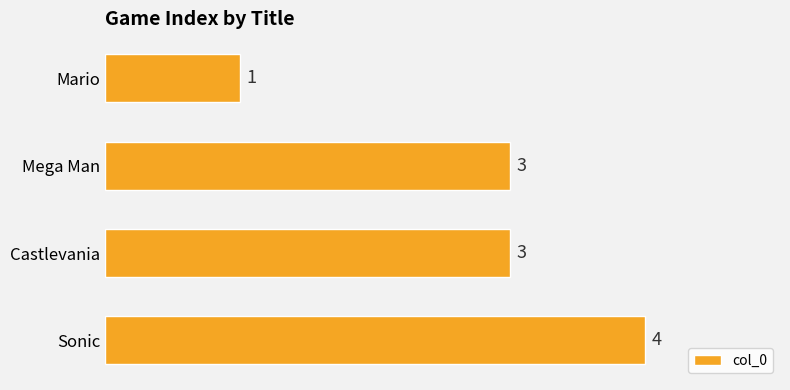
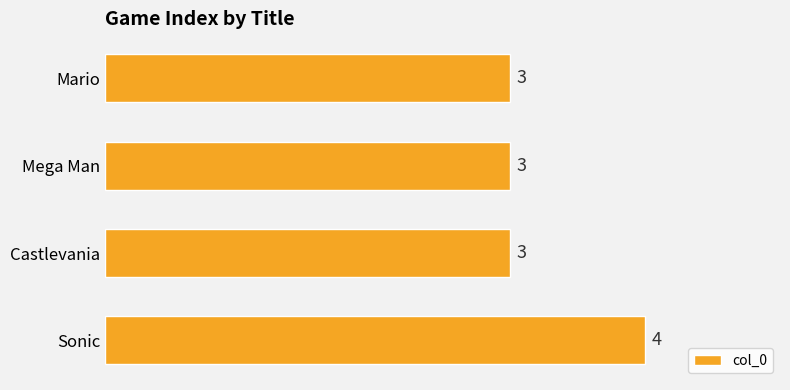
Mario: 1 -> 3
